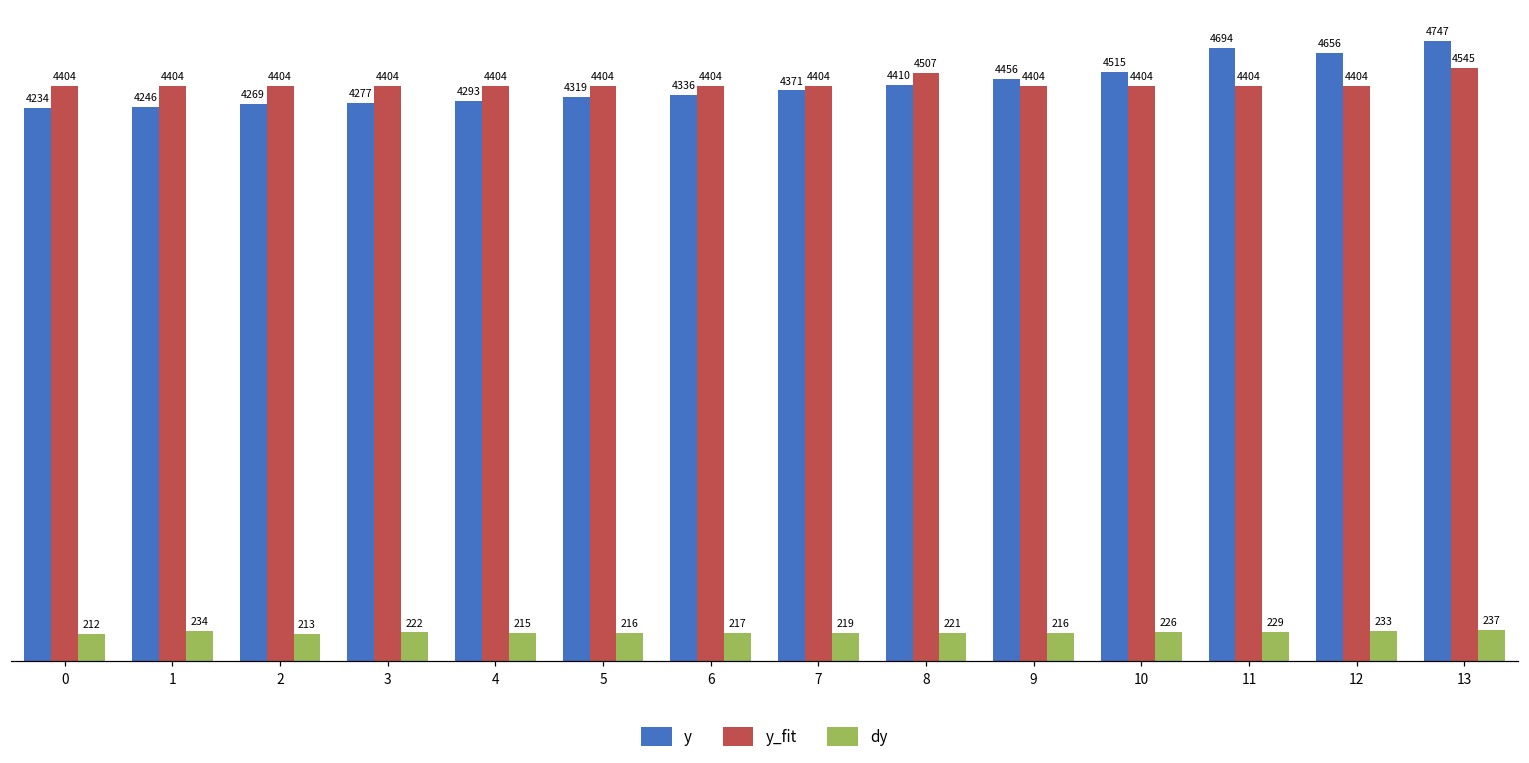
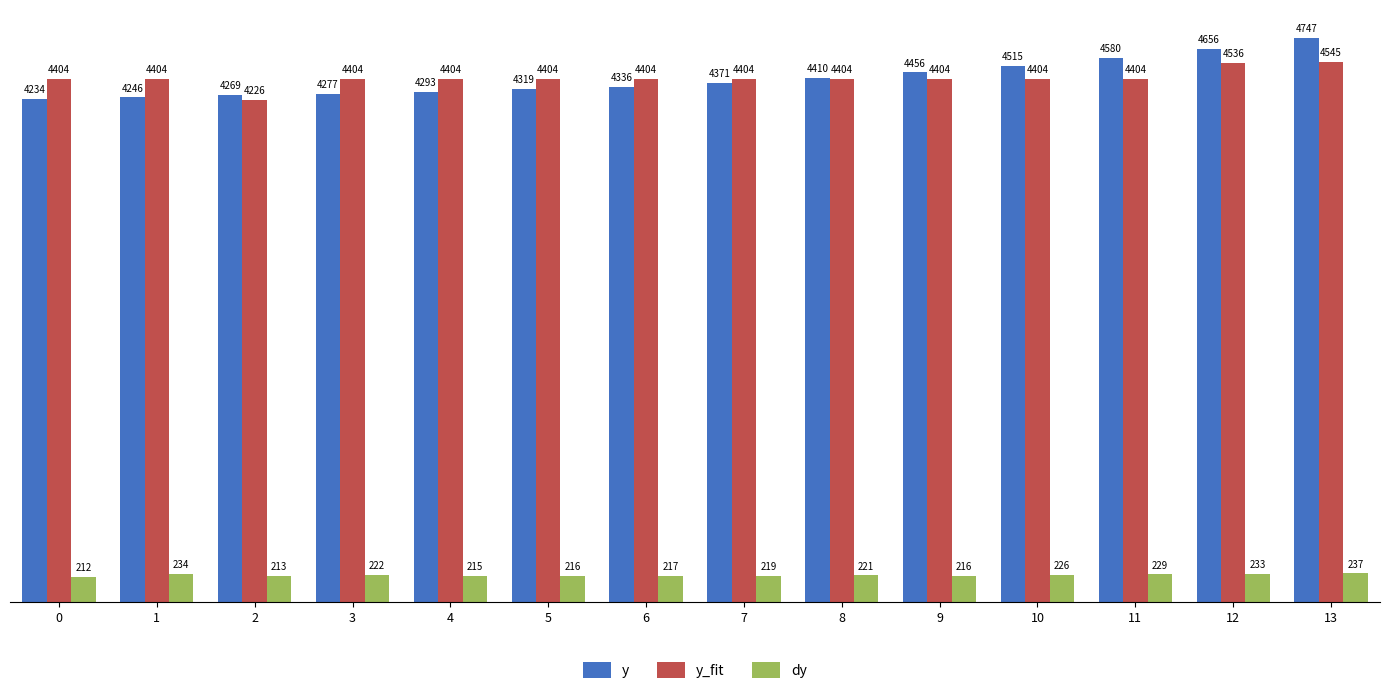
y_fit, 2: 4404 -> 4226
y_fit, 8: 4507 -> 4404
y, 11: 4694 -> 4580
y_fit, 12: 4404 -> 4536
